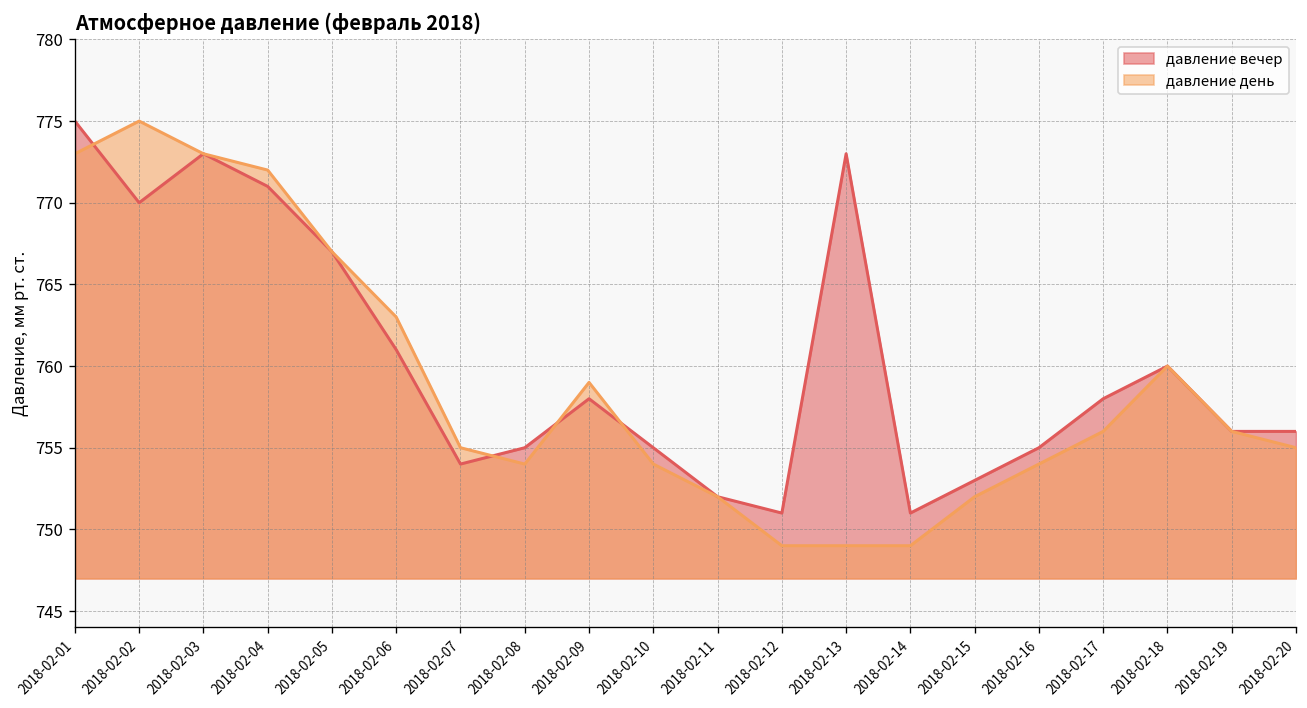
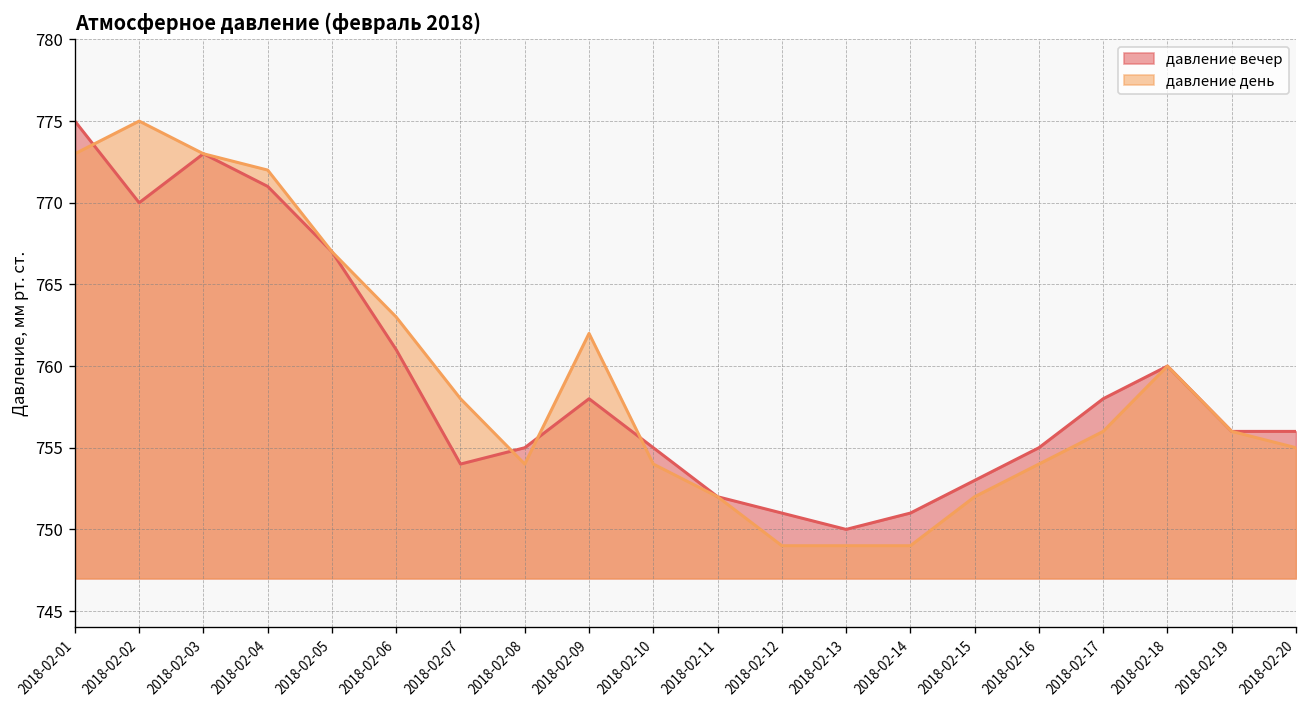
давление день, 2018-02-07: 755 -> 758
давление день, 2018-02-09: 759 -> 762
давление вечер, 2018-02-13: 773 -> 750
